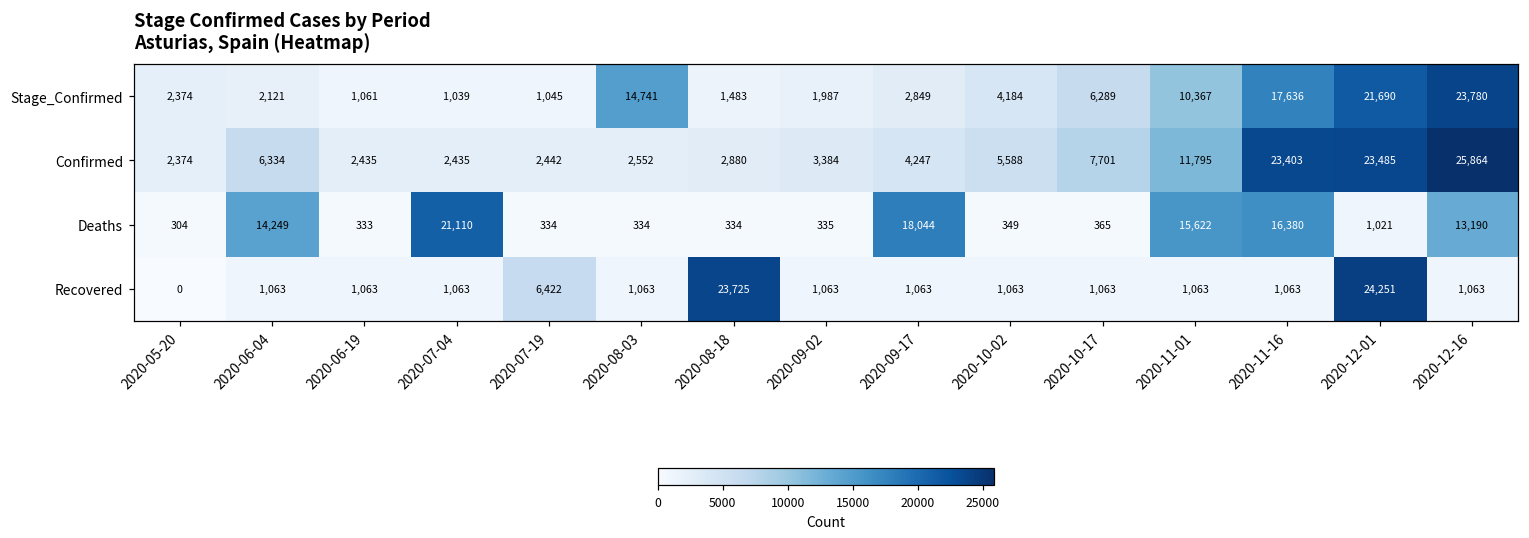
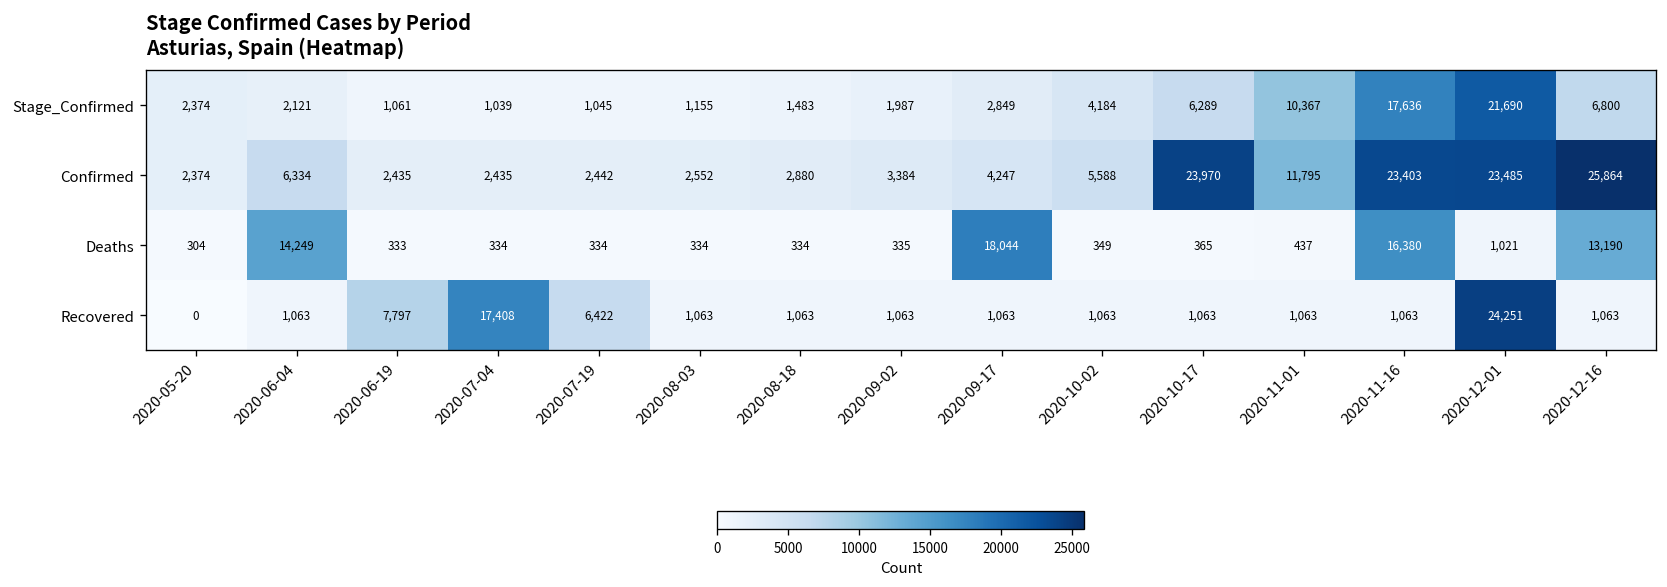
Stage_Confirmed, 2020-08-03: 14,741 -> 1,155
Stage_Confirmed, 2020-12-16: 23,780 -> 6,800
Confirmed, 2020-10-17: 7,701 -> 23,970
Deaths, 2020-07-04: 21,110 -> 334
Deaths, 2020-11-01: 15,622 -> 437
Recovered, 2020-06-19: 1,063 -> 7,797
Recovered, 2020-07-04: 1,063 -> 17,408
Recovered, 2020-08-18: 23,725 -> 1,063
